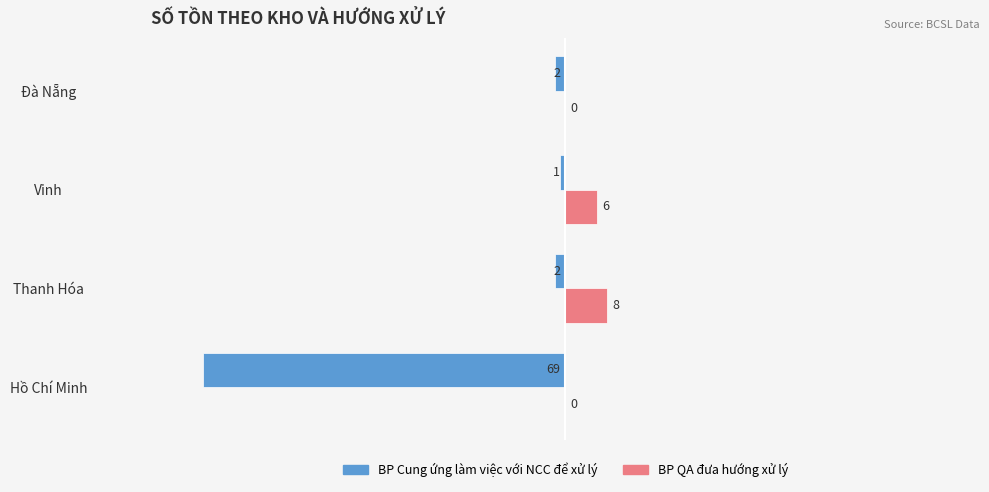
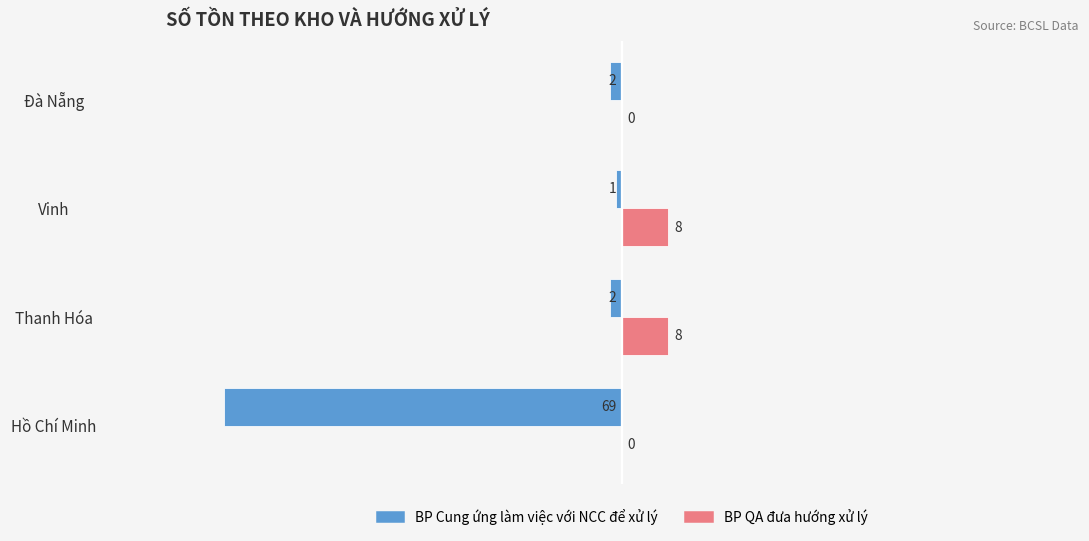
BP QA đưa hướng xử lý, Vinh: 6 -> 8
